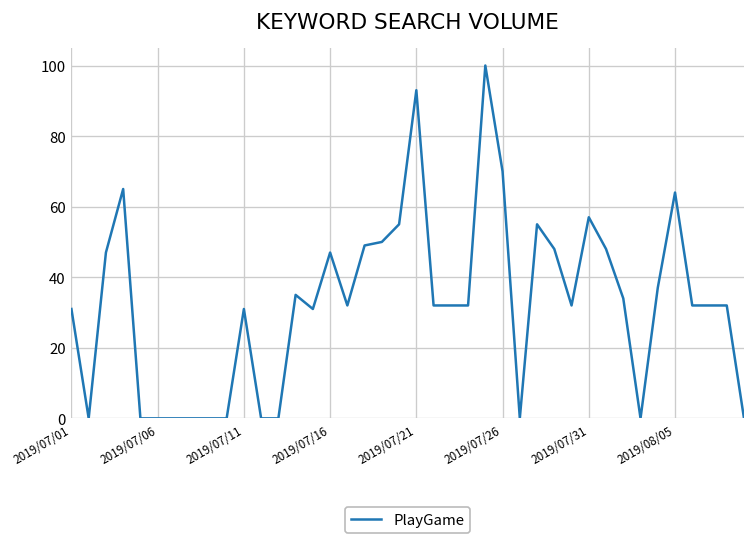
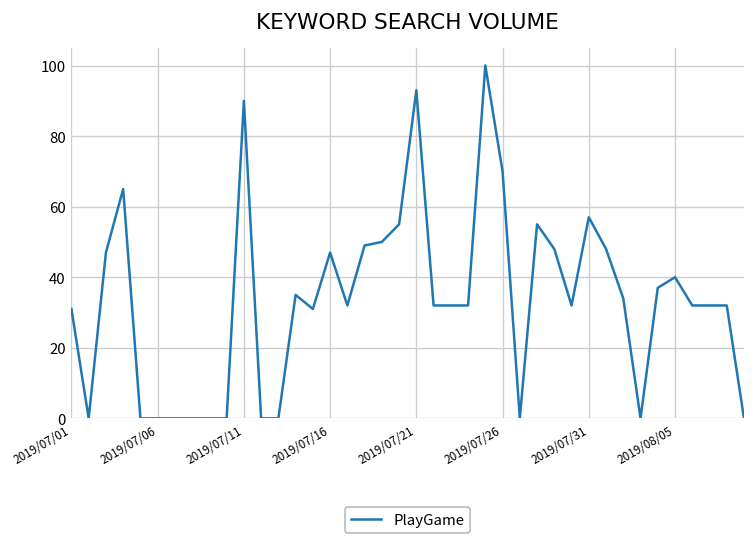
2019/07/11: 31 -> 90
2019/08/05: 64 -> 40
